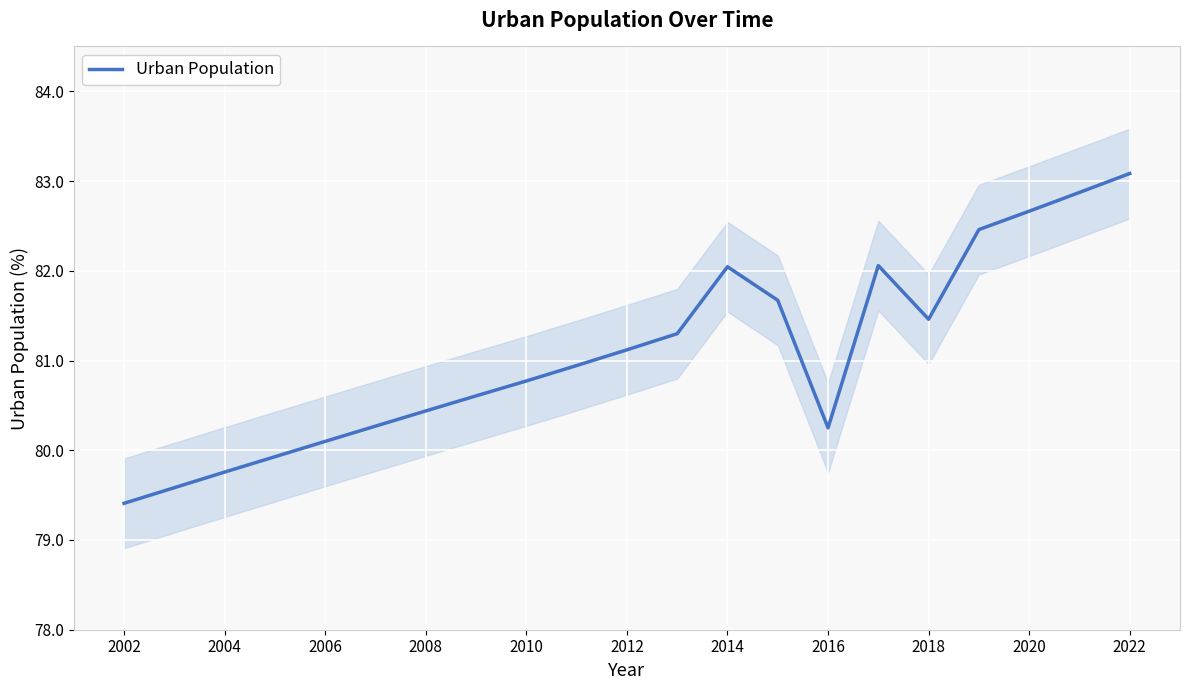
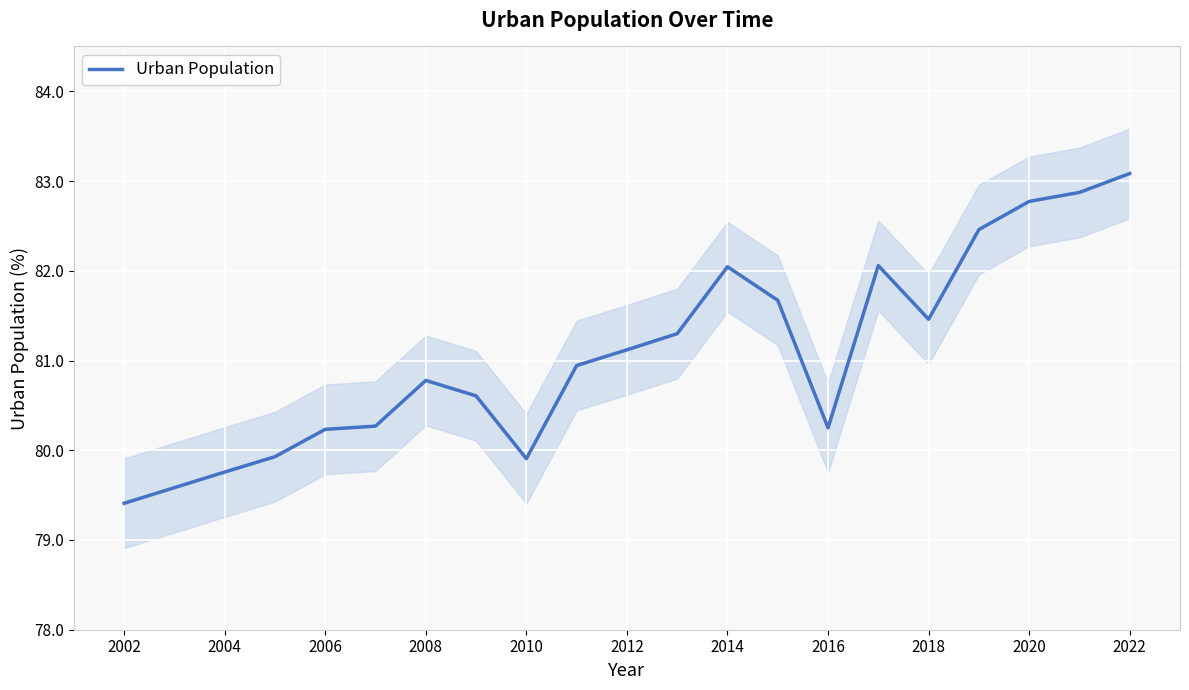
Urban Population, 2006: 80.1 -> 80.2
Urban Population, 2008: 80.4 -> 80.8
Urban Population, 2010: 80.8 -> 79.9
Urban Population, 2020: 82.7 -> 82.8
